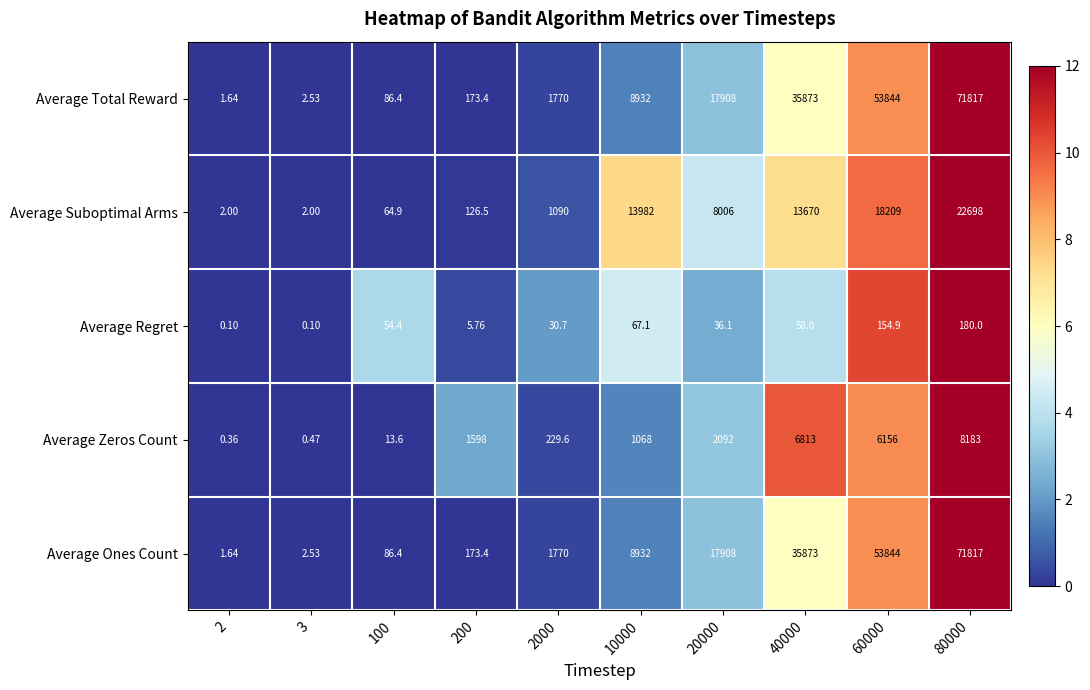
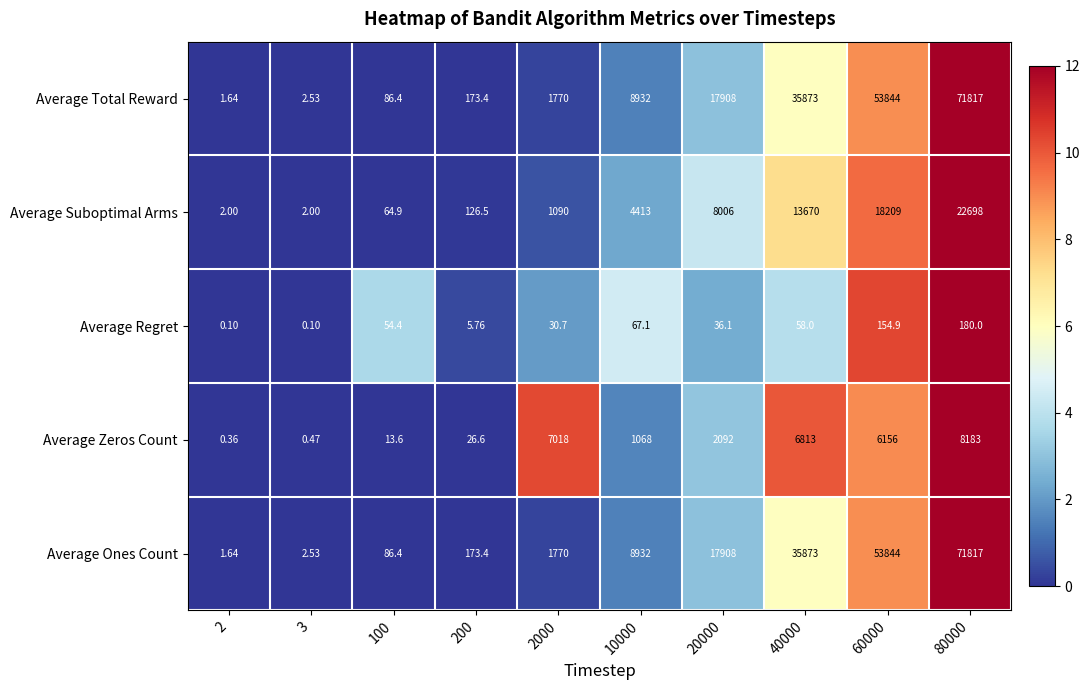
Average Suboptimal Arms, 10000: 13982 -> 4413
Average Zeros Count, 200: 1598 -> 26.6
Average Zeros Count, 2000: 229.6 -> 7018
